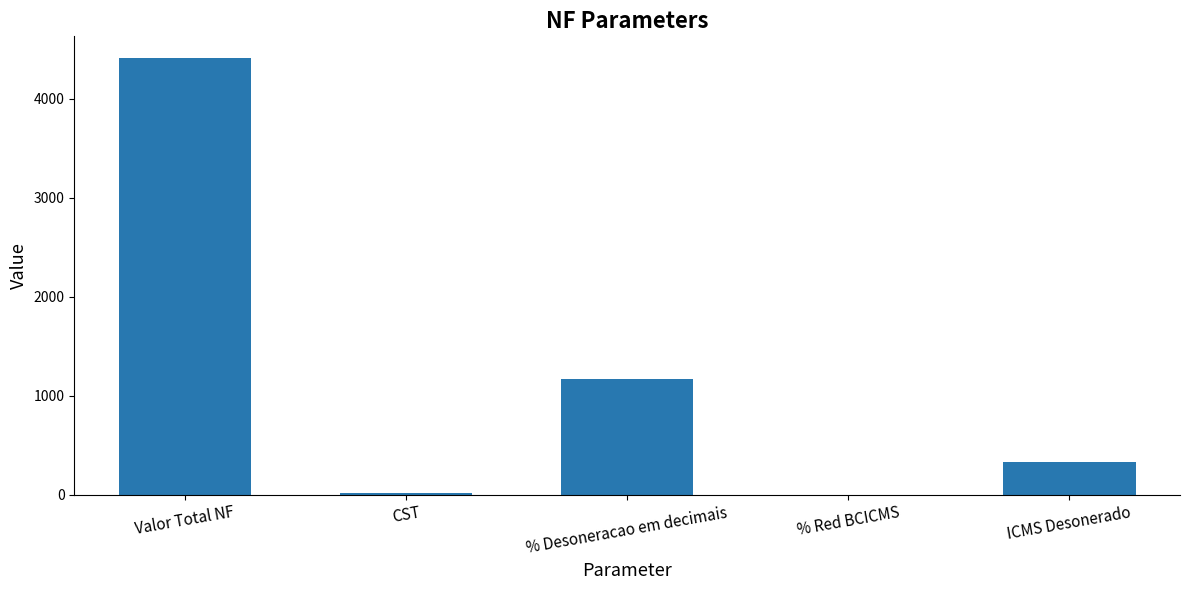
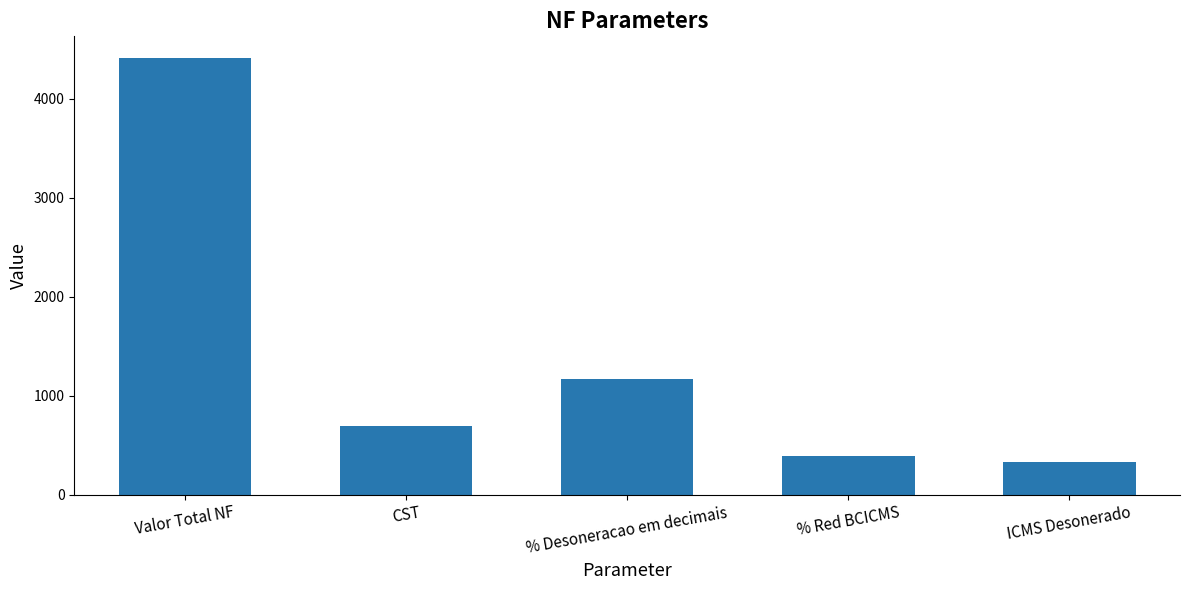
CST: 0 -> 700
% Red BCICMS: 0 -> 400
